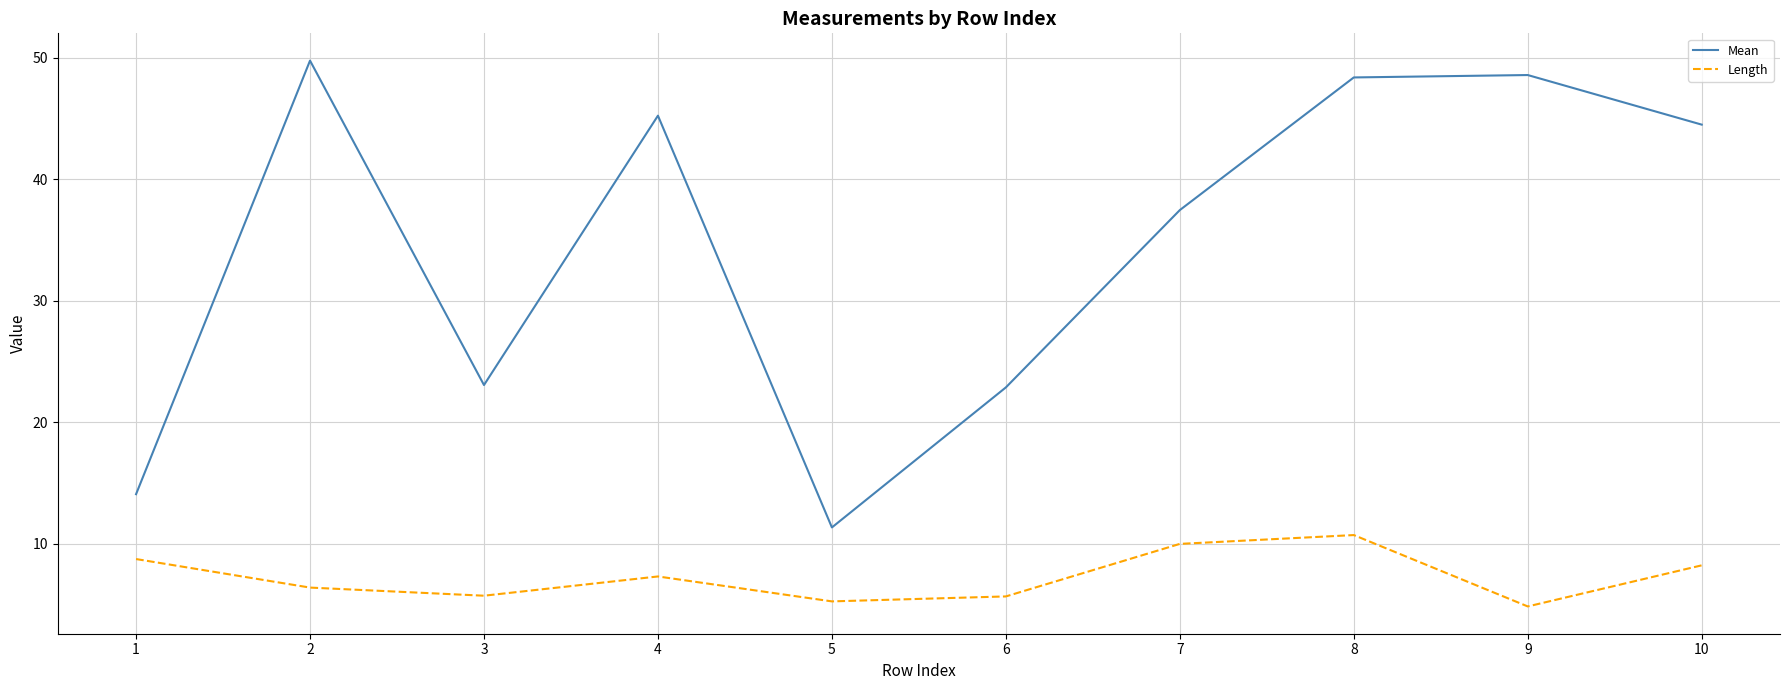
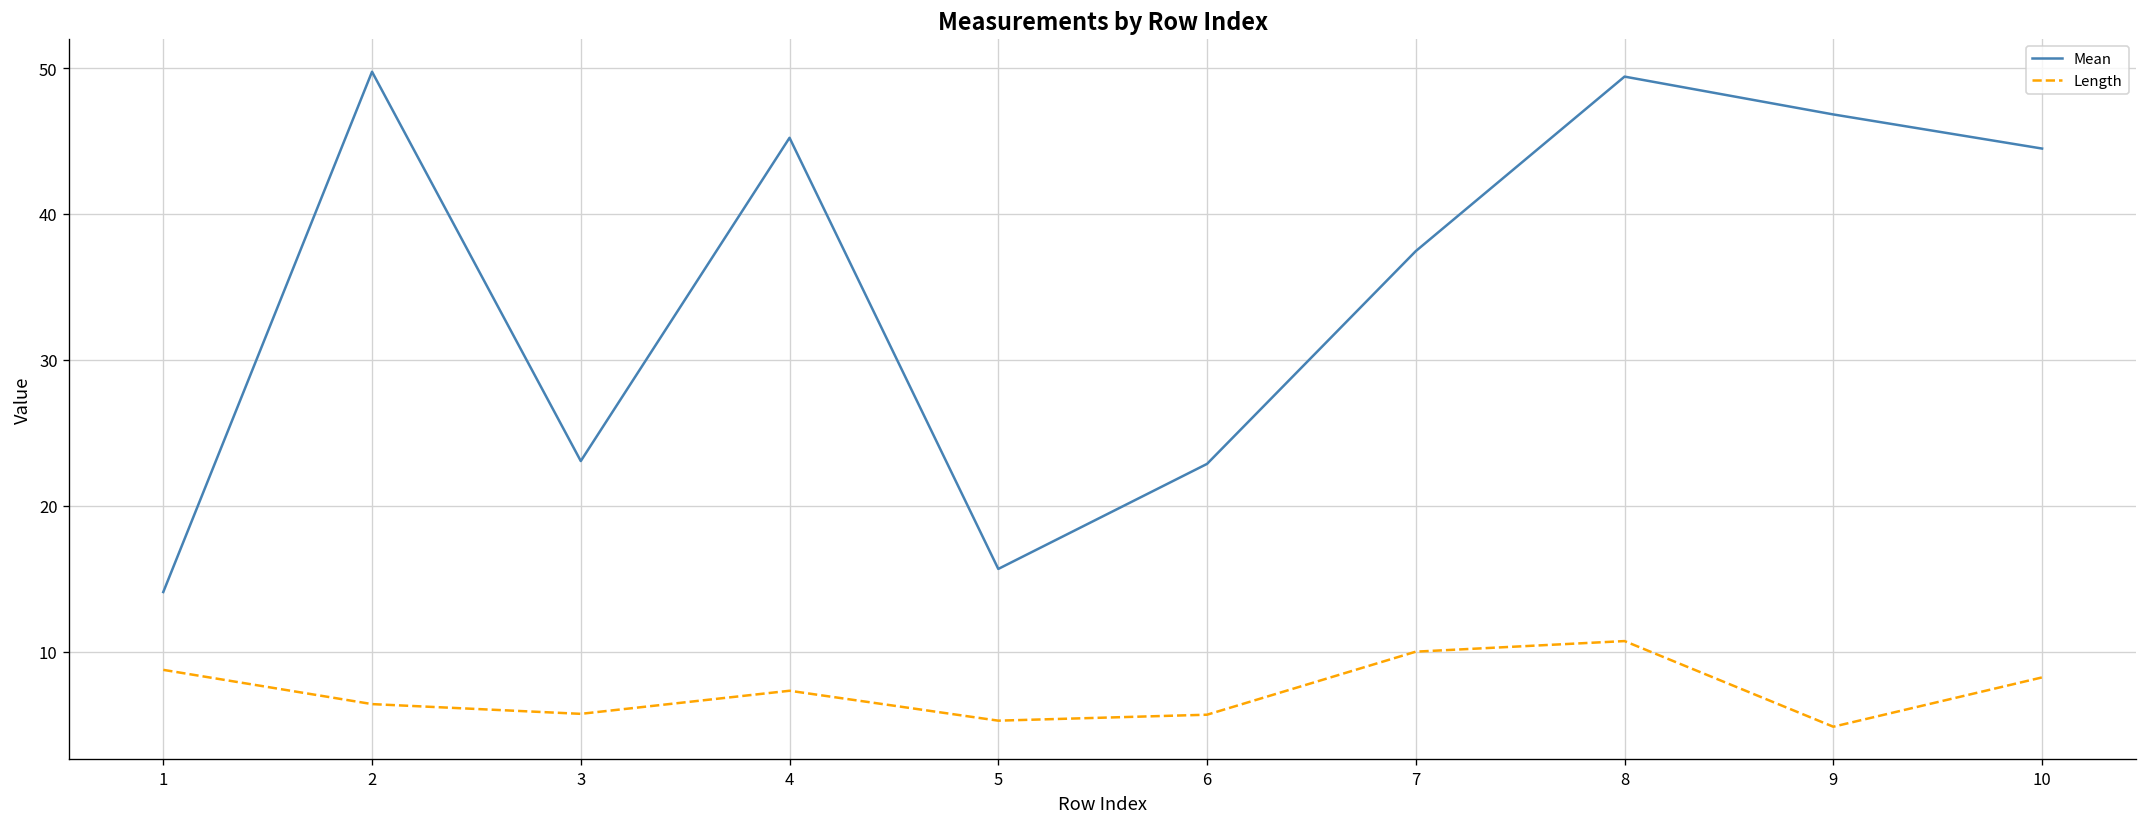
Mean, 5: 11.4 -> 15.7
Mean, 8: 48.4 -> 49.4
Mean, 9: 48.6 -> 46.8
